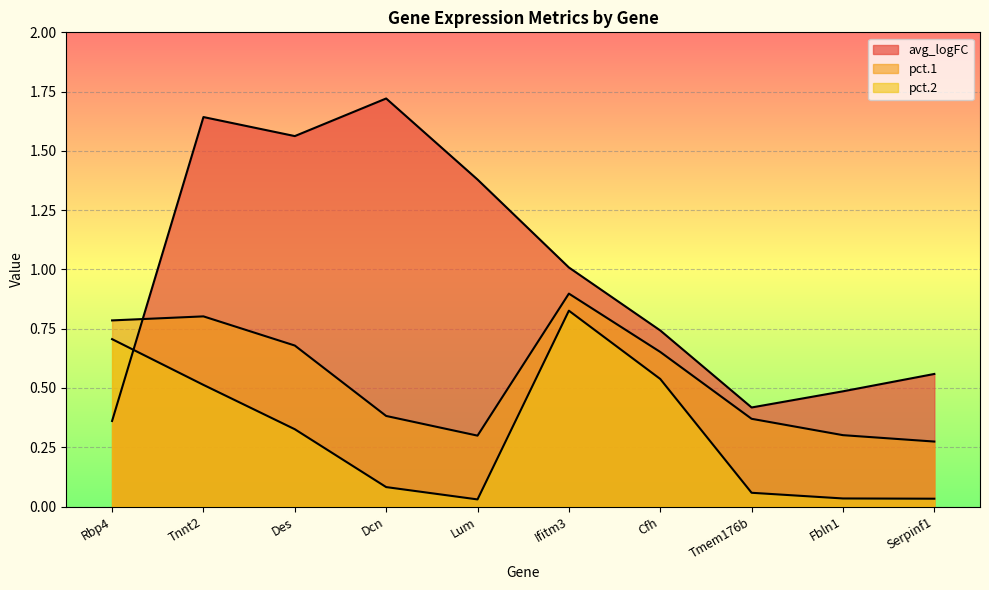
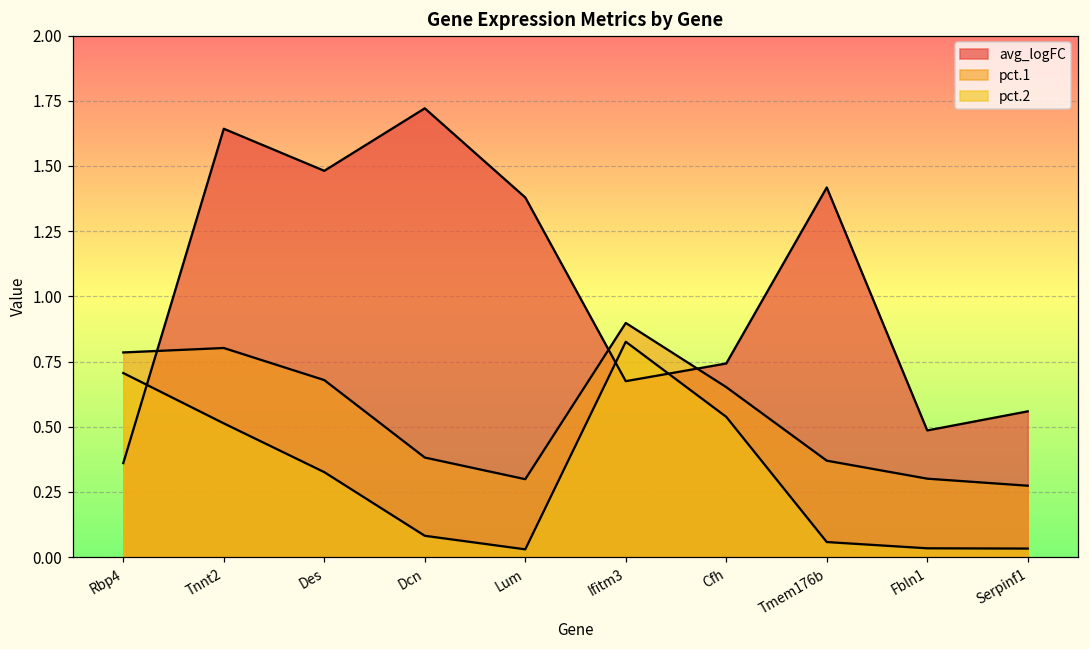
avg_logFC, Des: 1.56 -> 1.48
avg_logFC, Ifitm3: 1.01 -> 0.67
avg_logFC, Tmem176b: 0.42 -> 1.42
